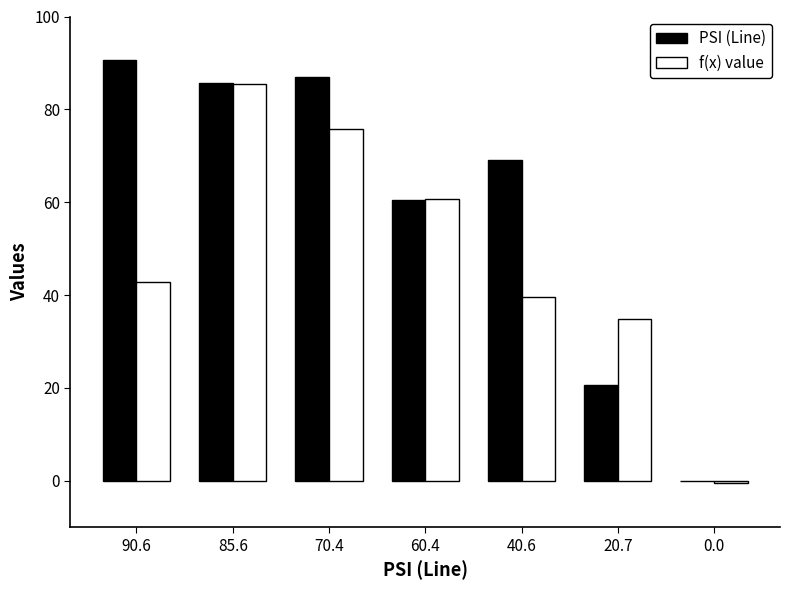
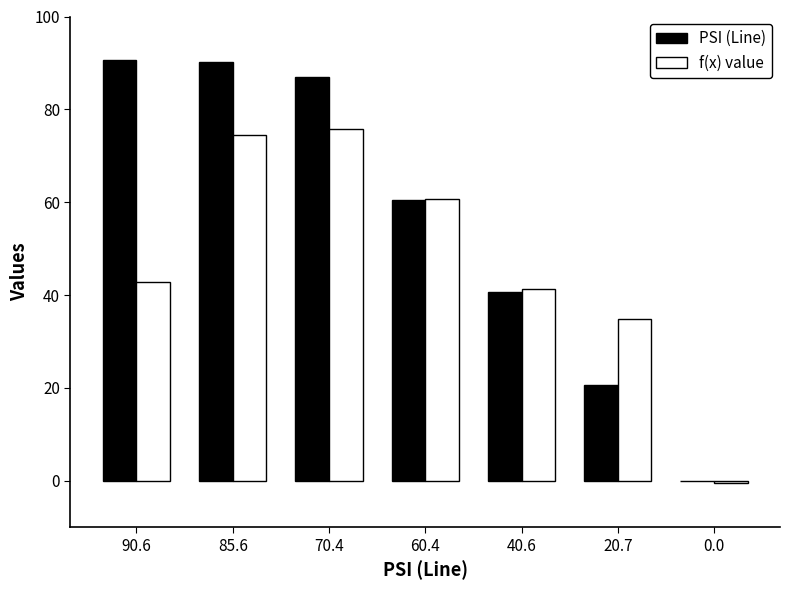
PSI (Line), 85.6: 86 -> 90
f(x) value, 85.6: 85 -> 75
PSI (Line), 40.6: 69 -> 41
f(x) value, 40.6: 40 -> 41
